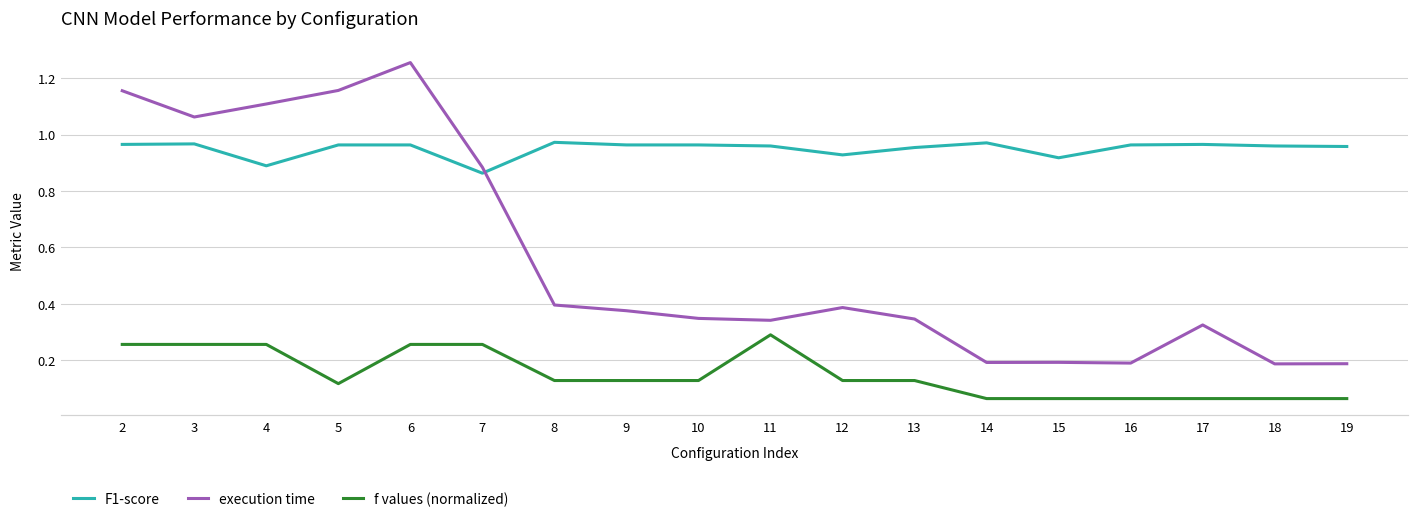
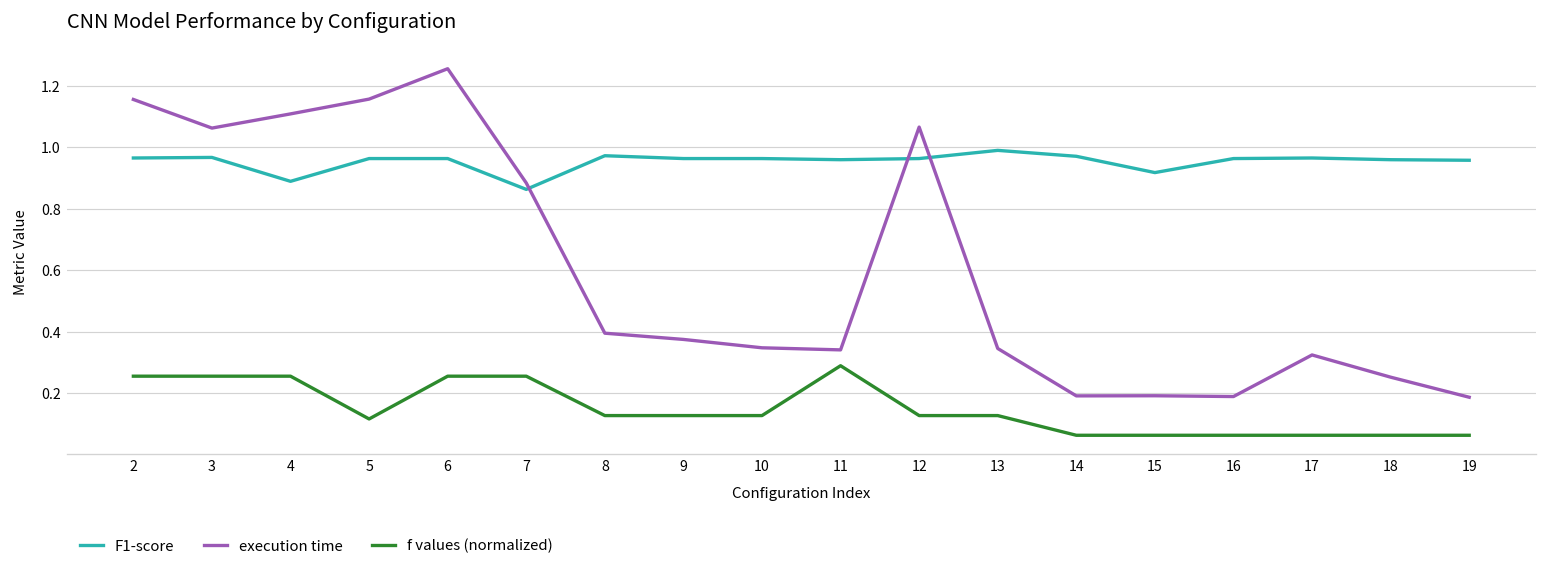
F1-score, 12: 0.93 -> 0.96
execution time, 12: 0.39 -> 1.07
F1-score, 13: 0.95 -> 0.99
execution time, 18: 0.19 -> 0.25
